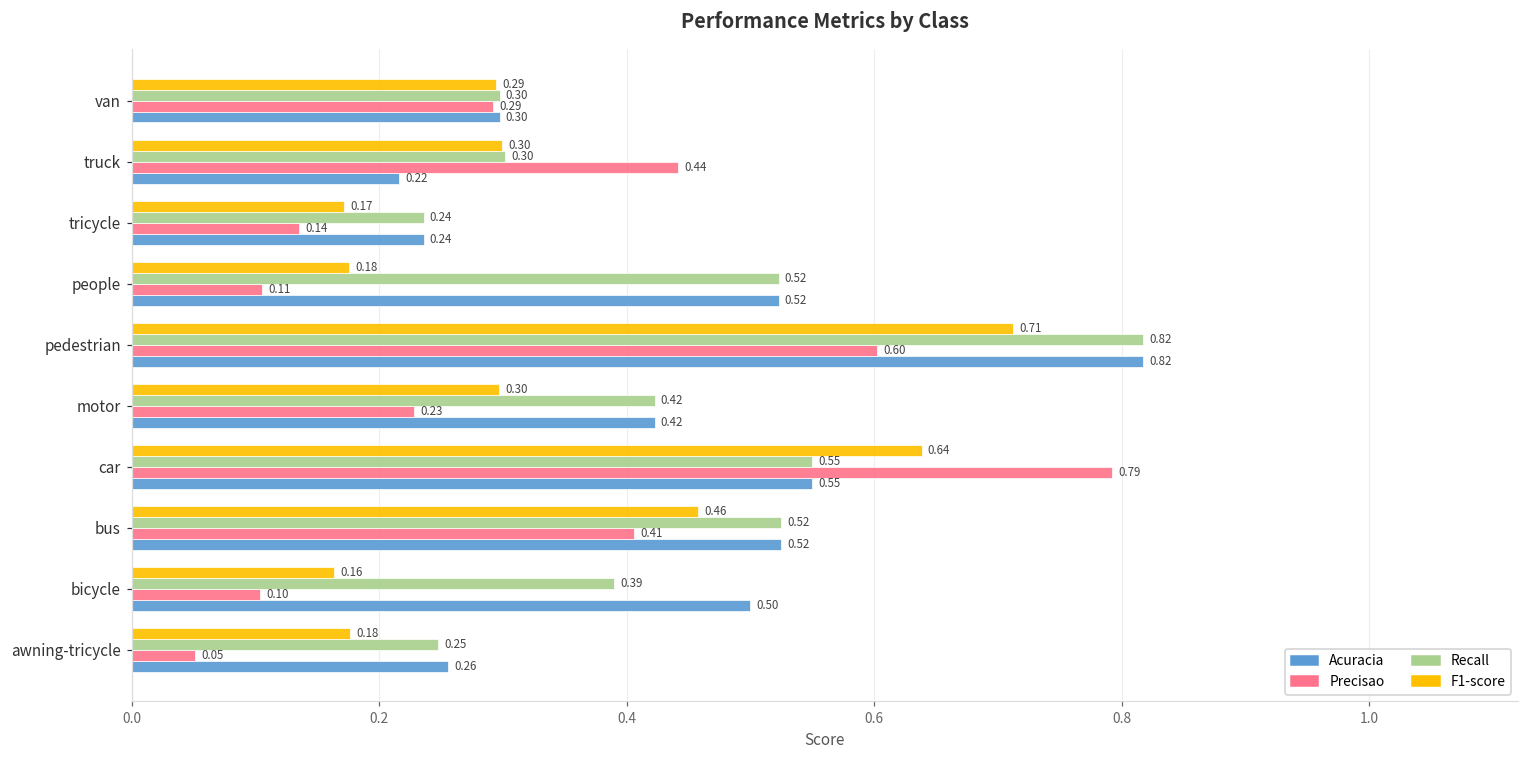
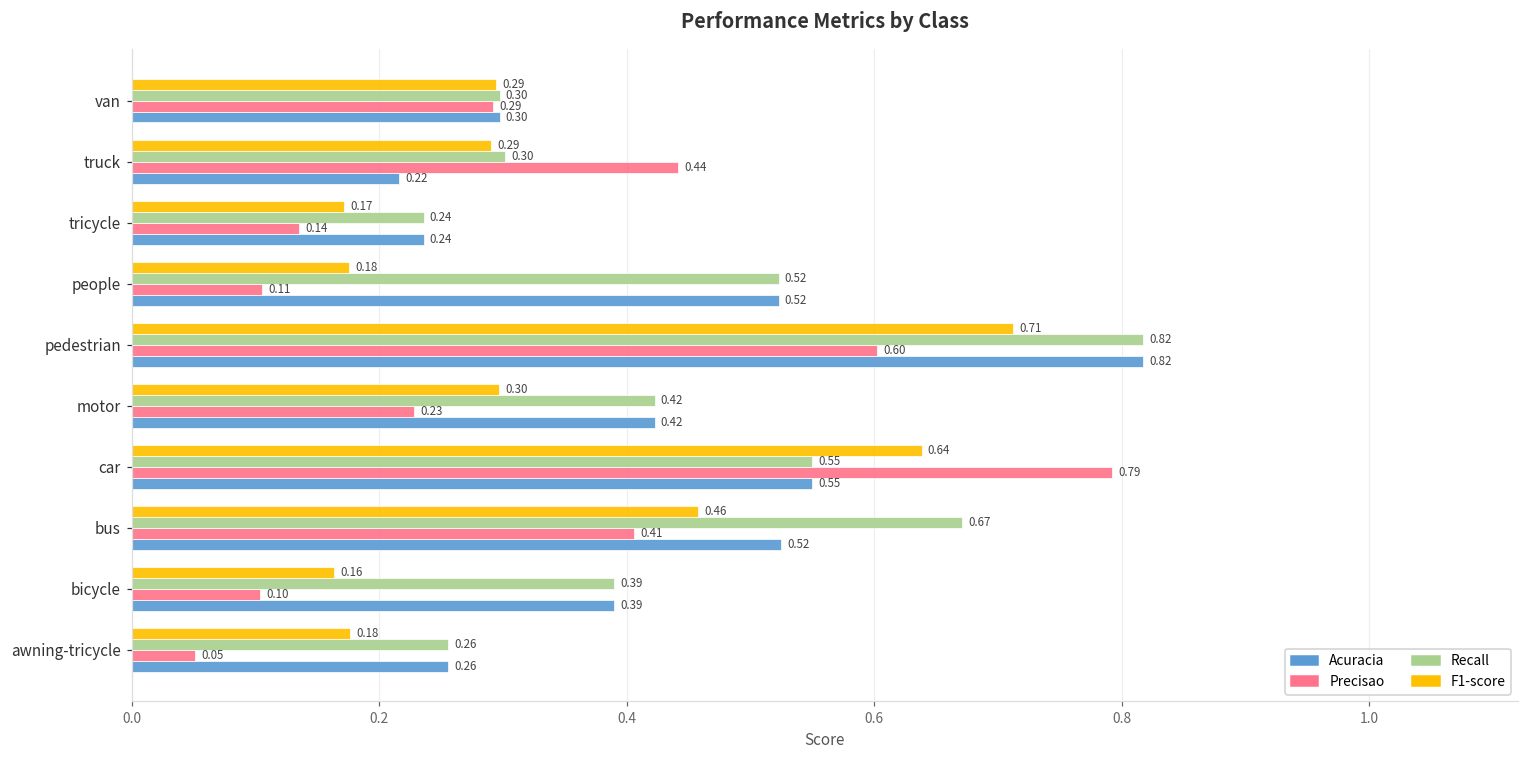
F1-score, truck: 0.30 -> 0.29
Recall, bus: 0.52 -> 0.67
Acuracia, bicycle: 0.50 -> 0.39
Recall, awning-tricycle: 0.25 -> 0.26
